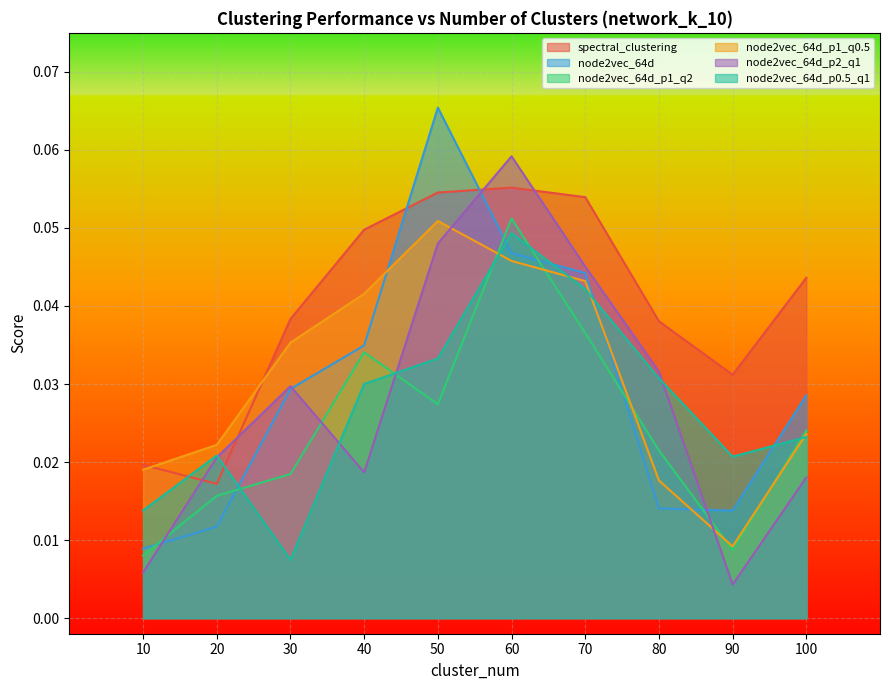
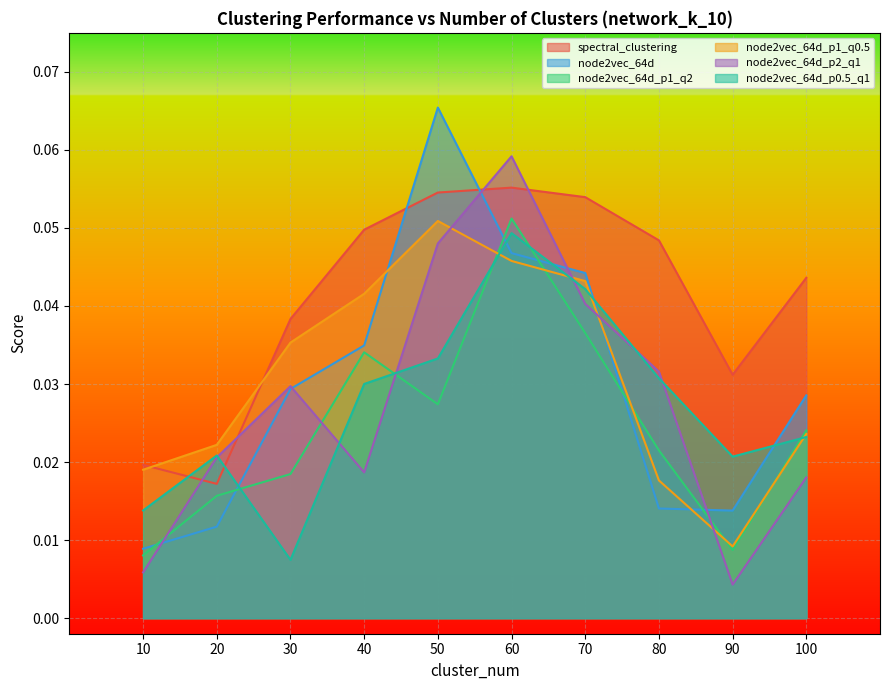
node2vec_64d_p2_q1, 70: 0.045 -> 0.040
spectral_clustering, 80: 0.038 -> 0.048
